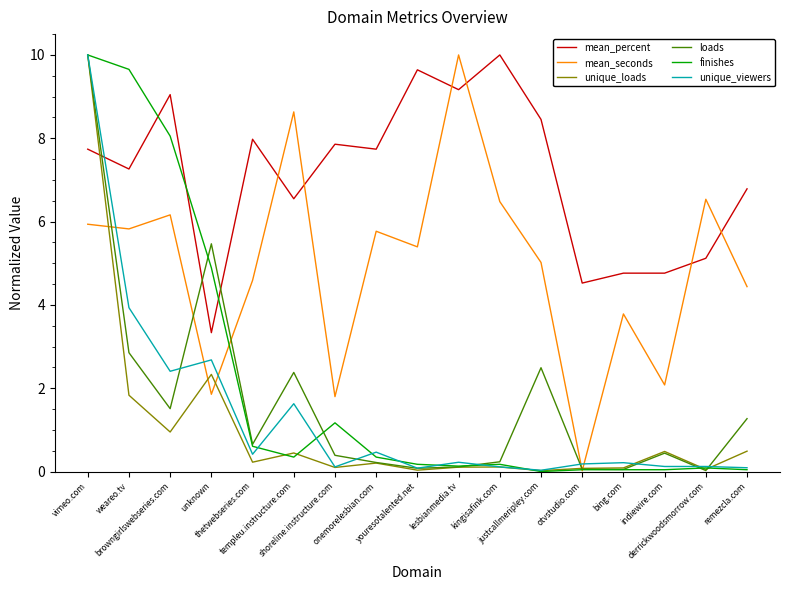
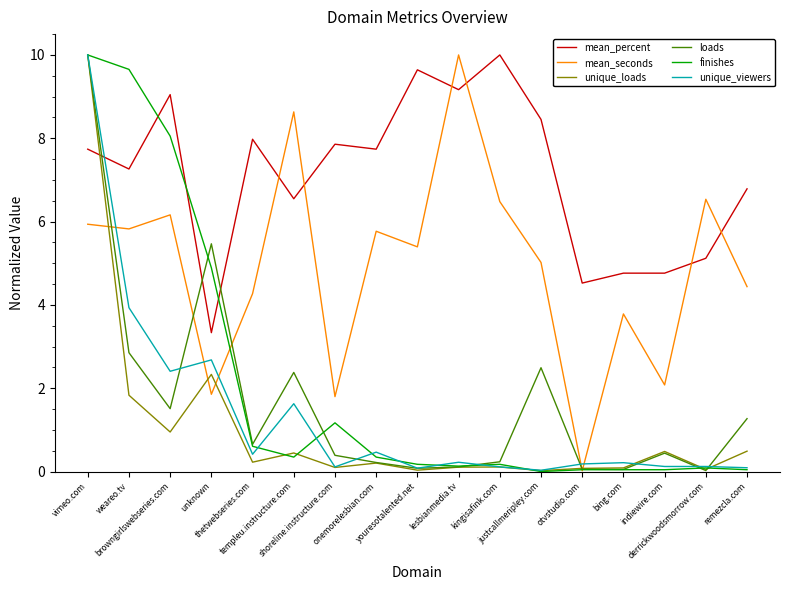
mean_seconds, thetwebseries.com: 4.6 -> 4.3
